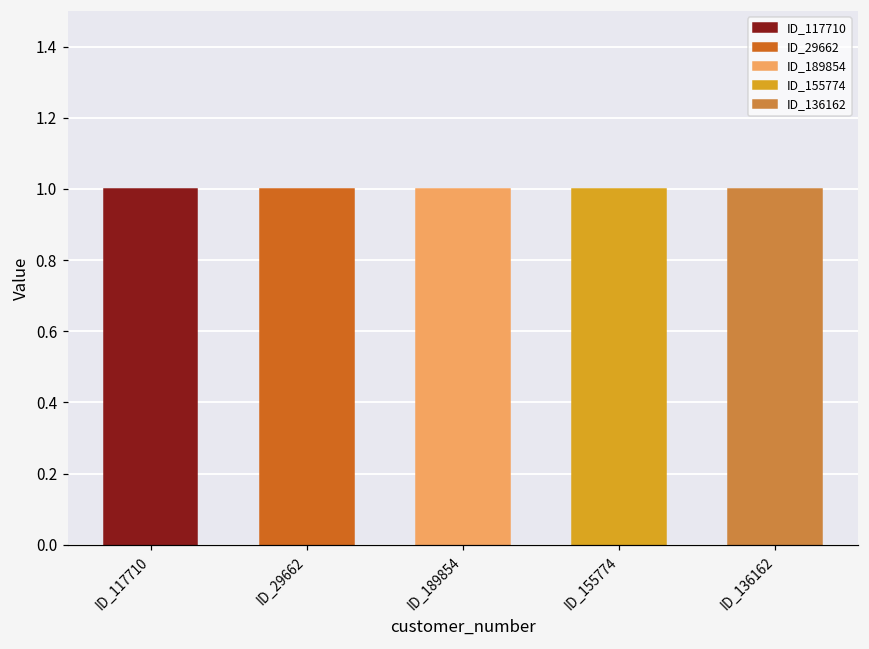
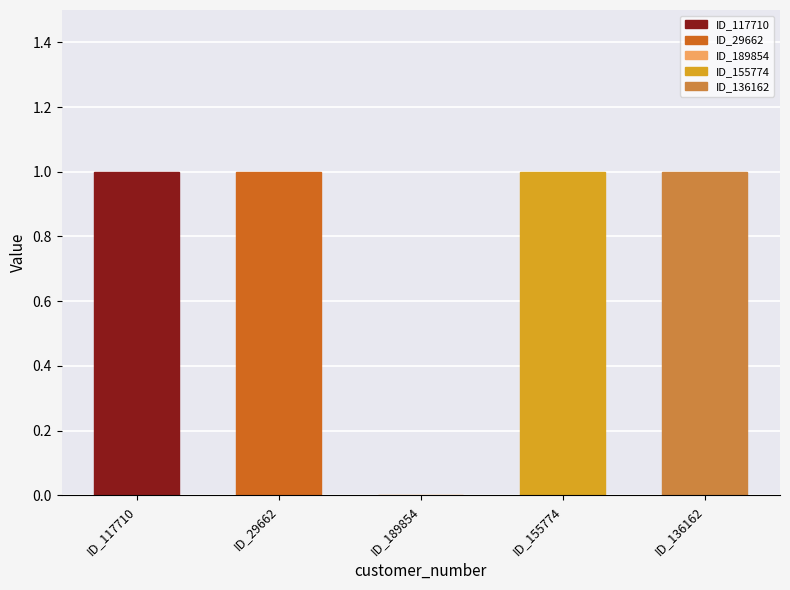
ID_189854: 1 -> 0
